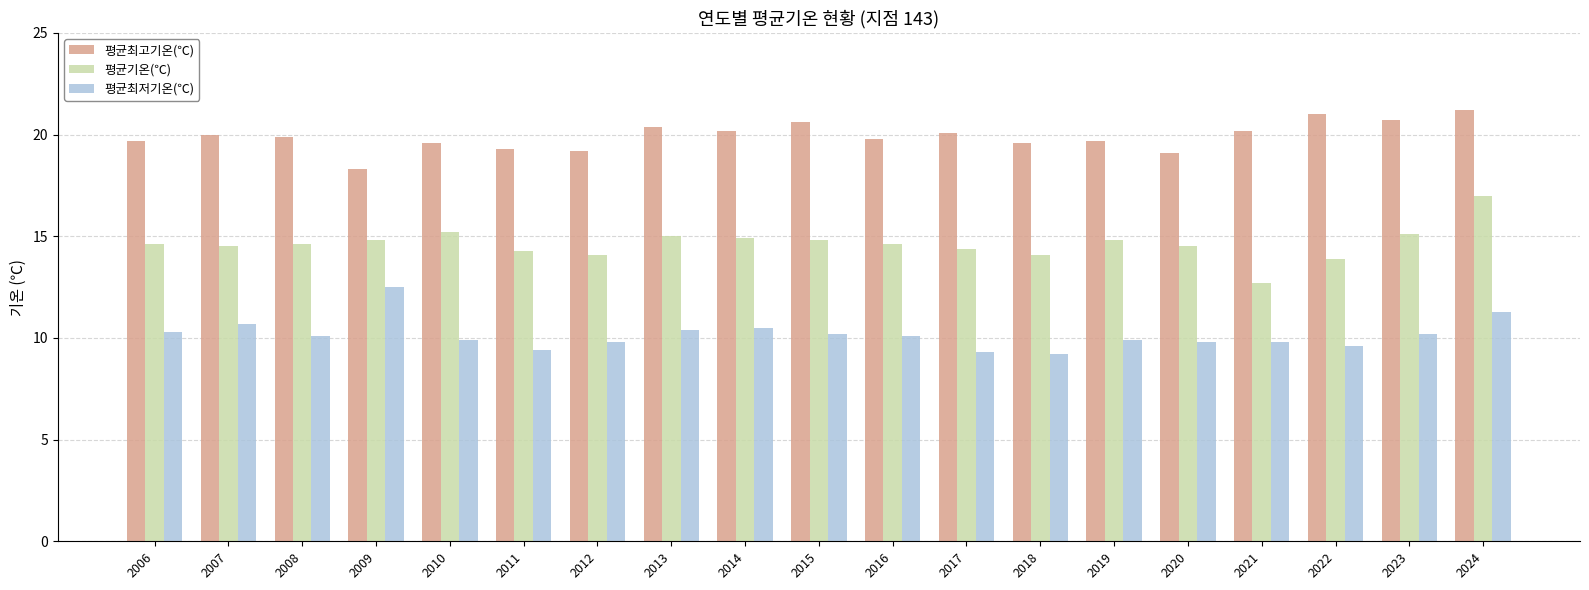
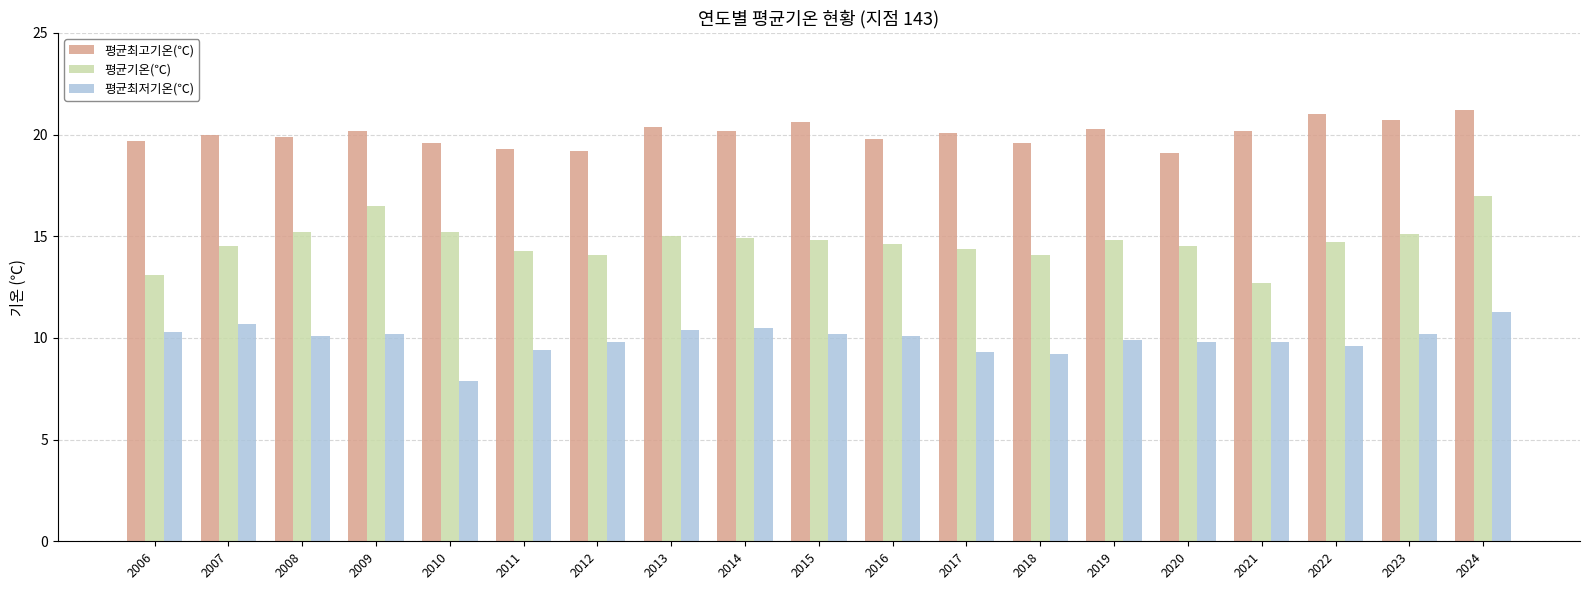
평균기온(℃), 2006: 14.6 -> 13.1
평균기온(℃), 2008: 14.6 -> 15.2
평균최고기온(℃), 2009: 18.3 -> 20.2
평균기온(℃), 2009: 14.8 -> 16.5
평균최저기온(℃), 2009: 12.5 -> 10.2
평균최저기온(℃), 2010: 9.9 -> 7.9
평균최고기온(℃), 2019: 19.7 -> 20.3
평균기온(℃), 2022: 13.9 -> 14.7
